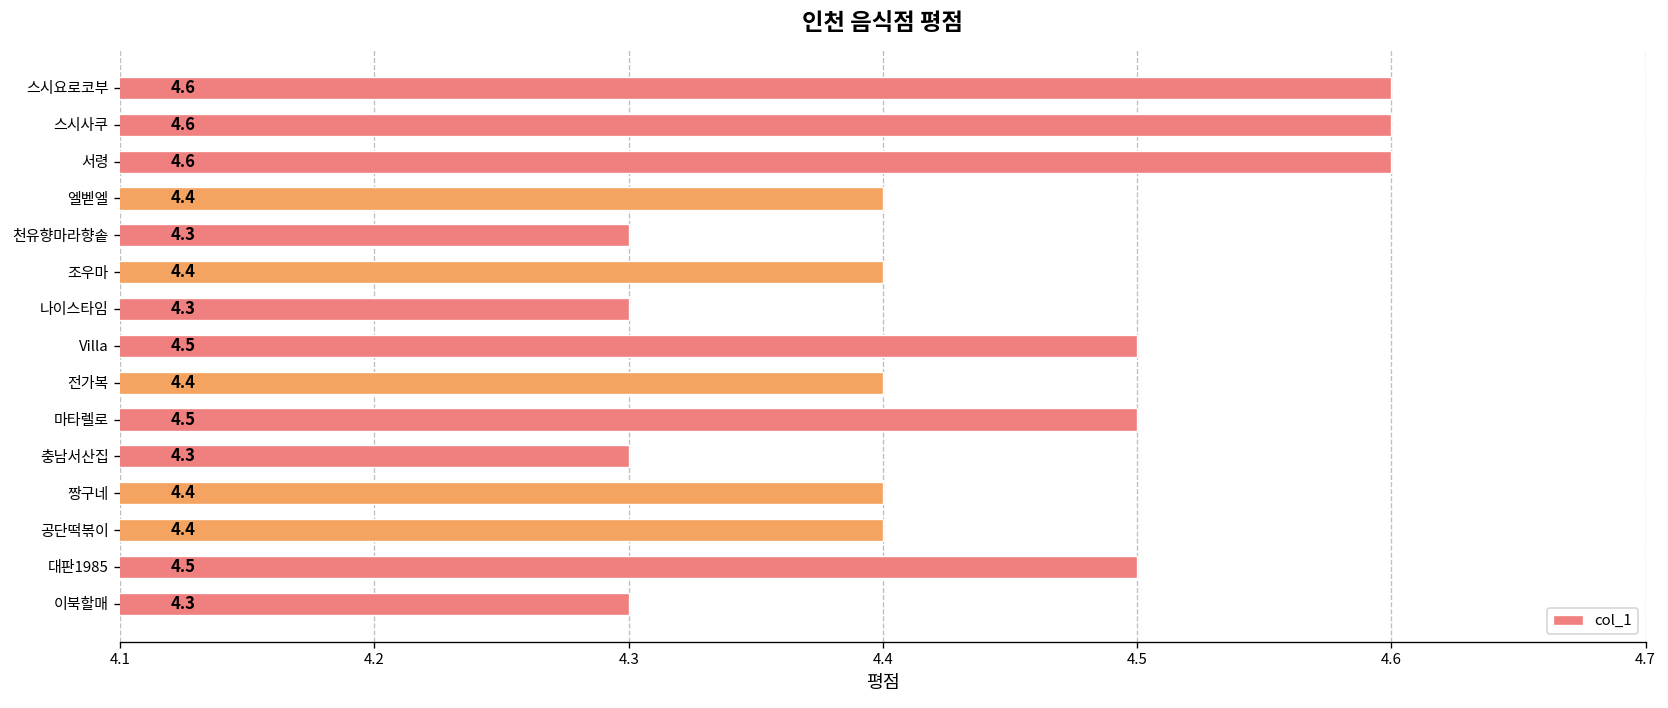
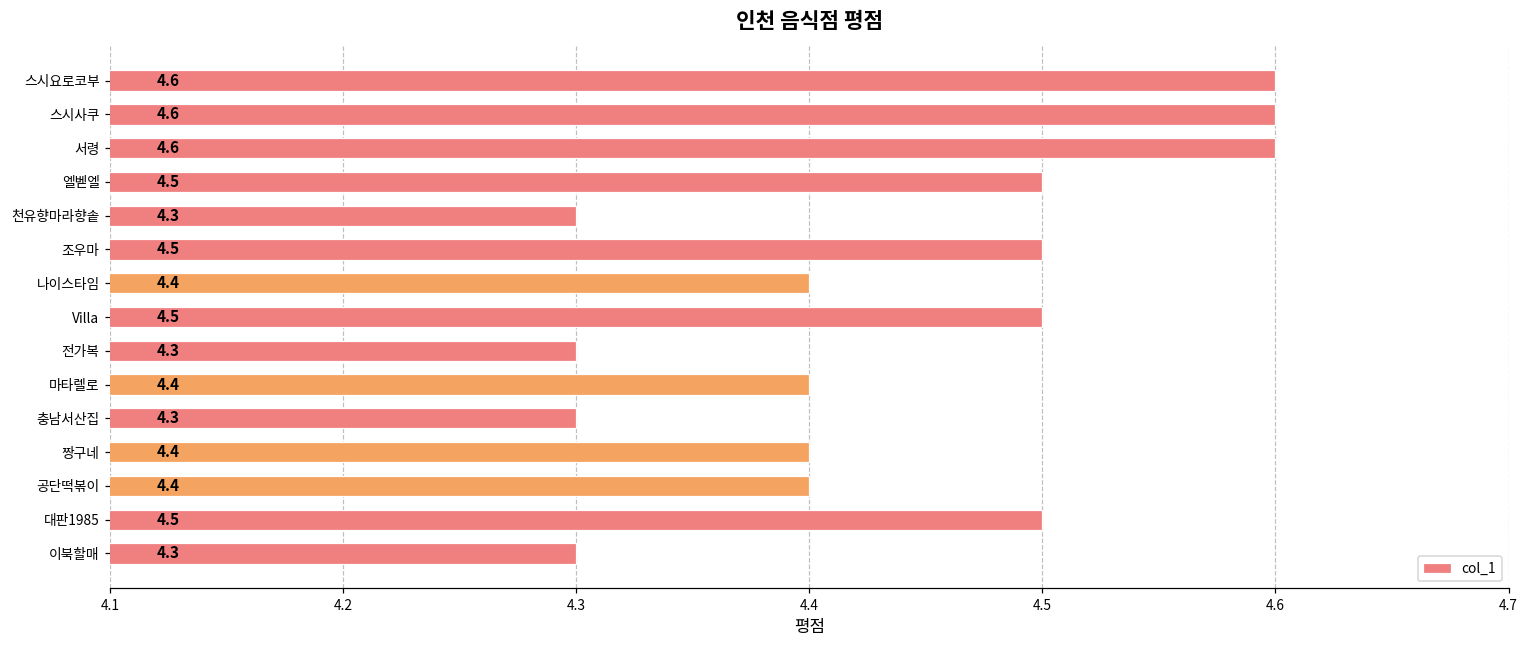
엘벧엘: 4.4 -> 4.5
조우마: 4.4 -> 4.5
나이스타임: 4.3 -> 4.4
전가복: 4.4 -> 4.3
마타렐로: 4.5 -> 4.4
